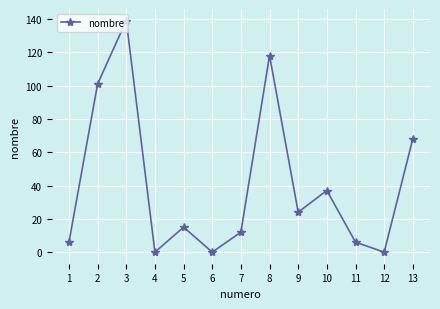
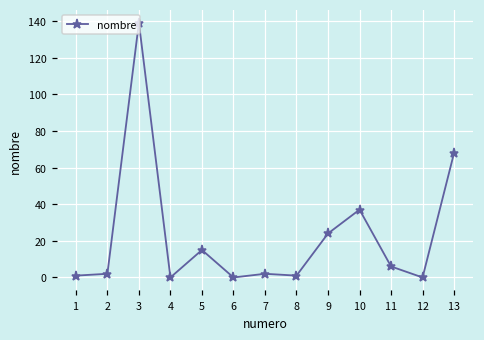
1: 6 -> 1
2: 101 -> 2
7: 12 -> 2
8: 118 -> 1
